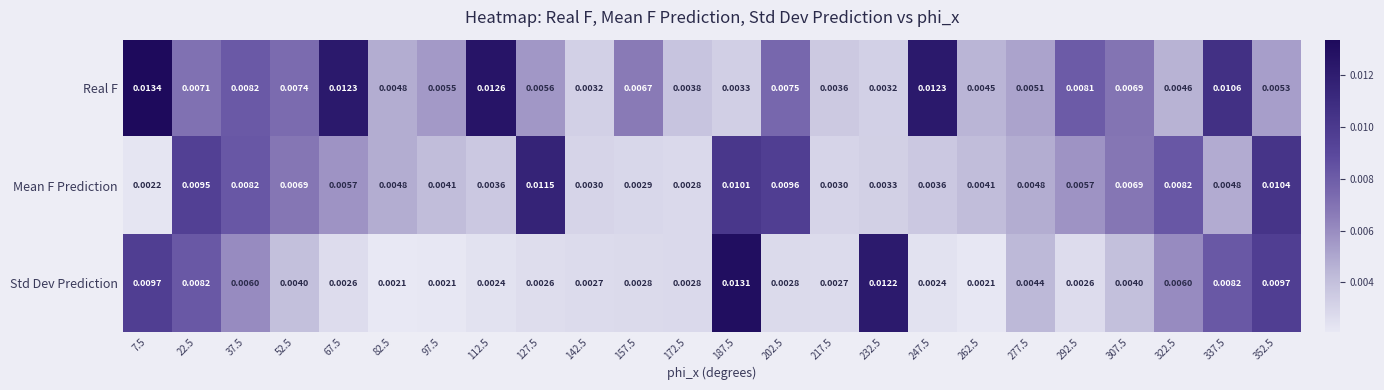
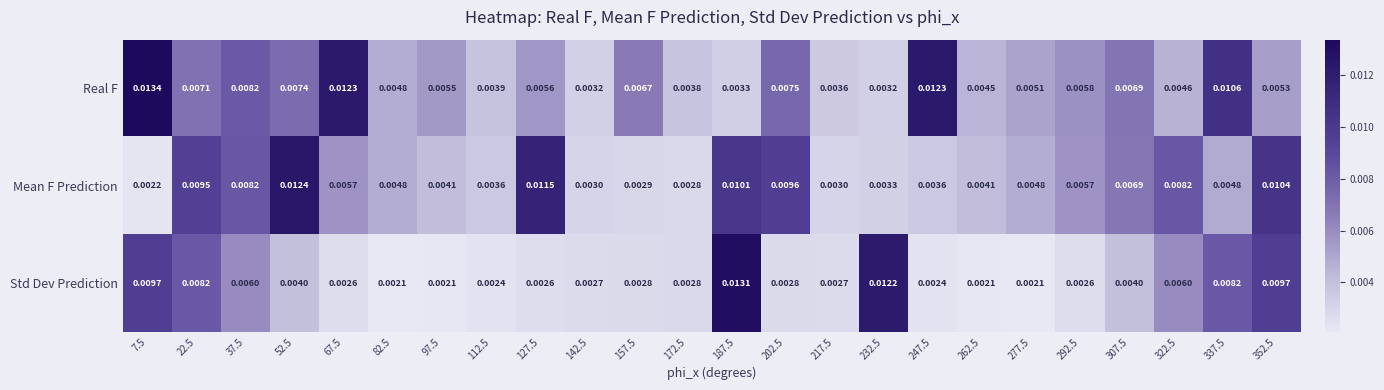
Real F, 112.5: 0.0126 -> 0.0039
Real F, 292.5: 0.0081 -> 0.0058
Mean F Prediction, 52.5: 0.0069 -> 0.0124
Std Dev Prediction, 277.5: 0.0044 -> 0.0021
